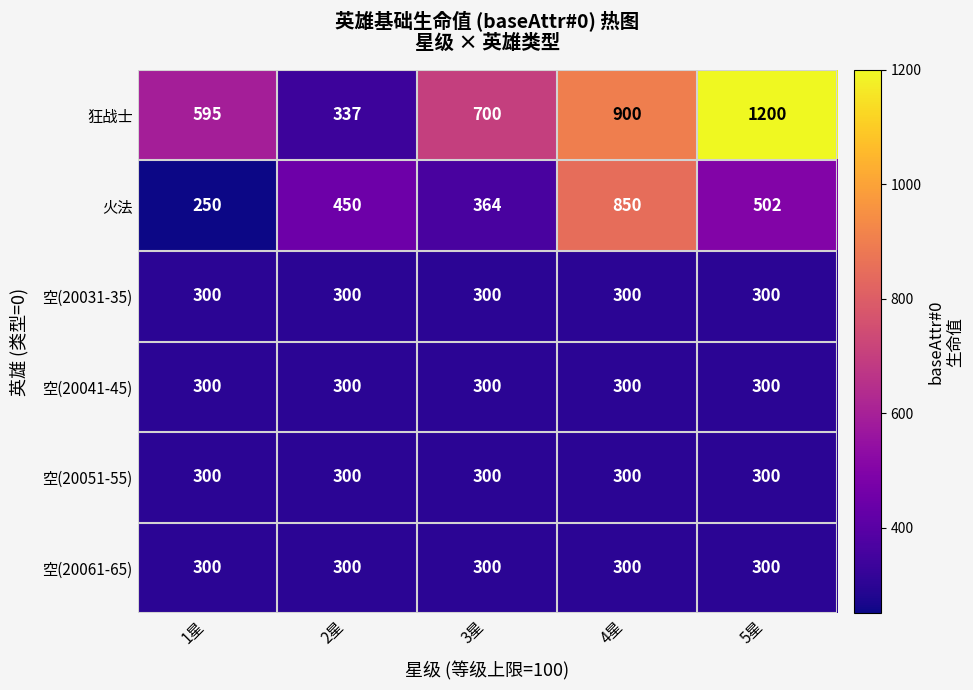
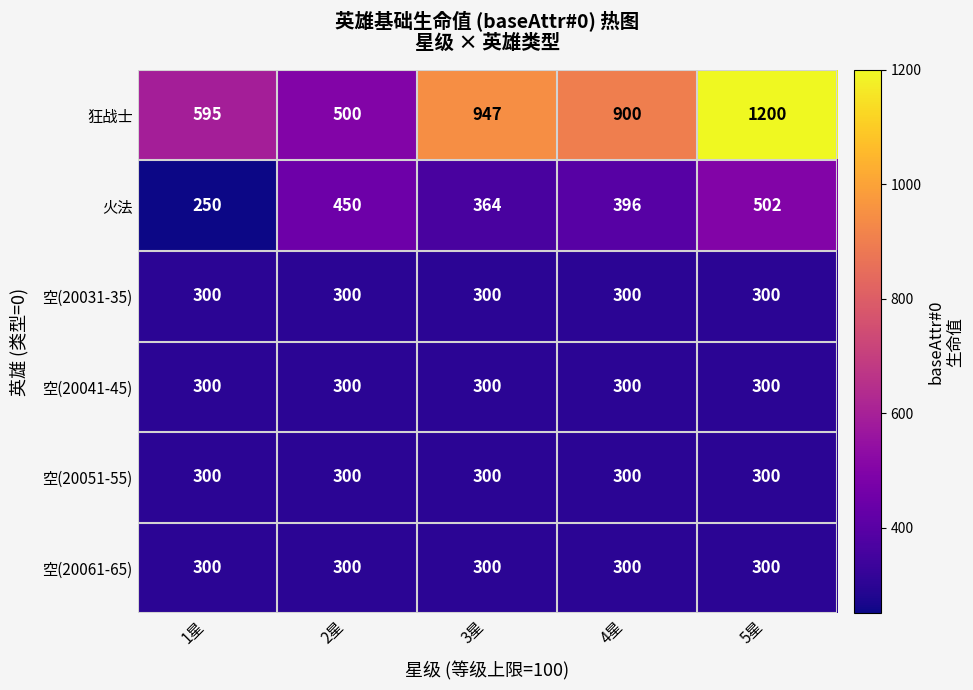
狂战士, 2星: 337 -> 500
狂战士, 3星: 700 -> 947
火法, 4星: 850 -> 396
